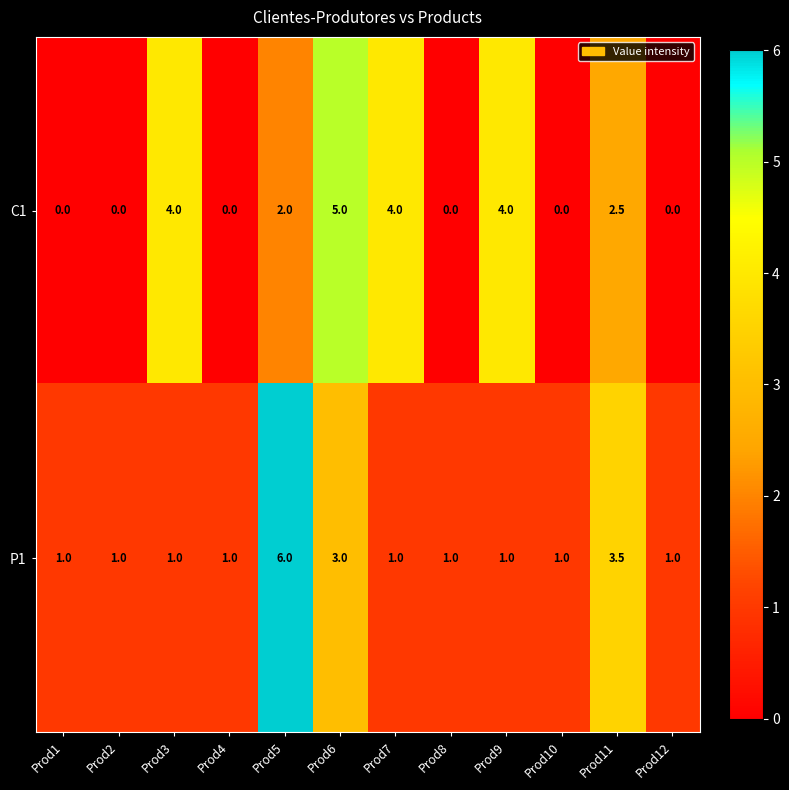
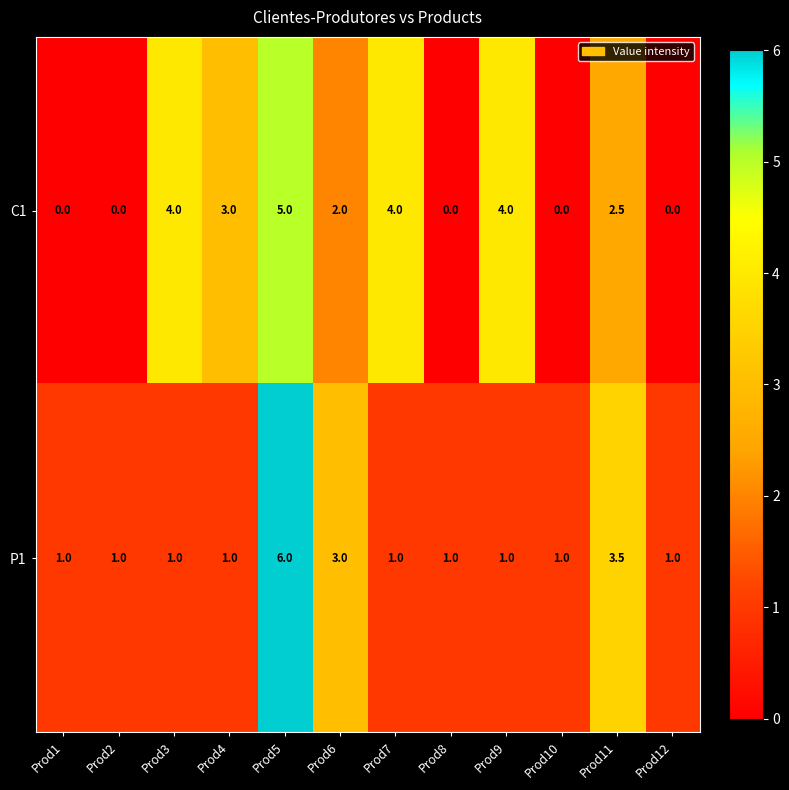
C1, Prod4: 0.0 -> 3.0
C1, Prod5: 2.0 -> 5.0
C1, Prod6: 5.0 -> 2.0
